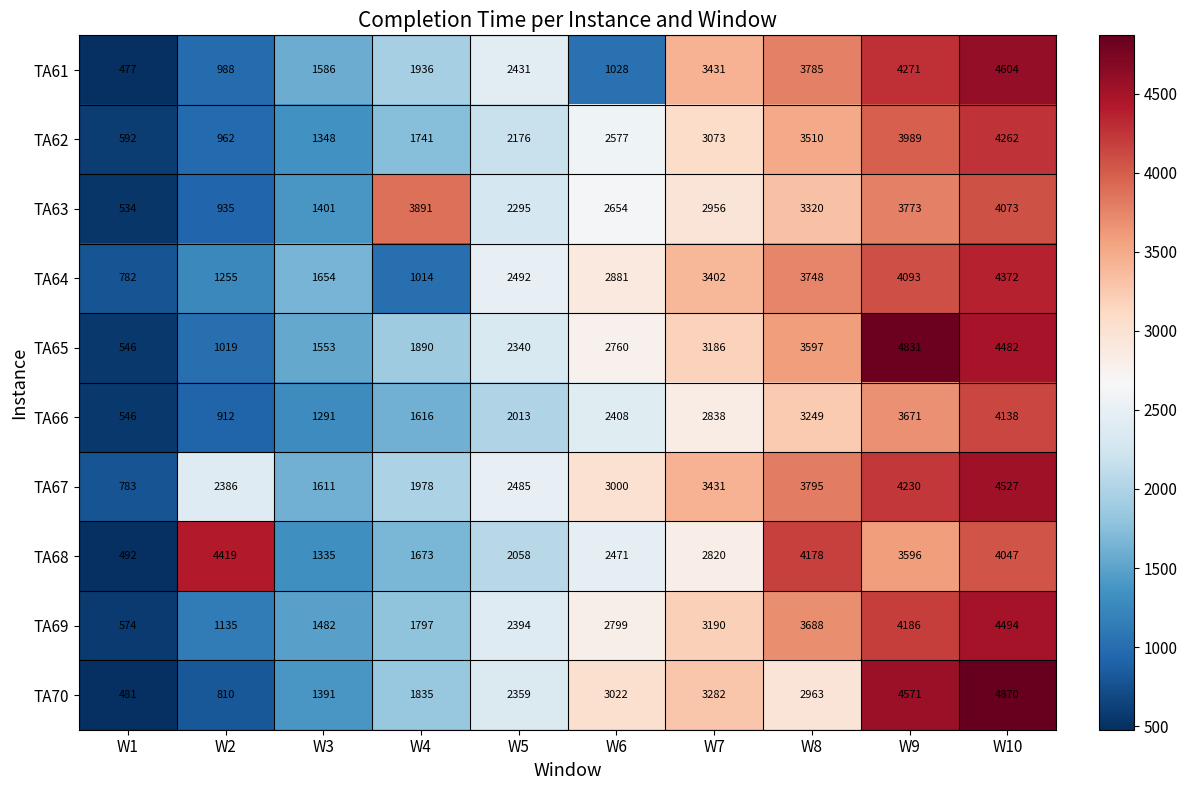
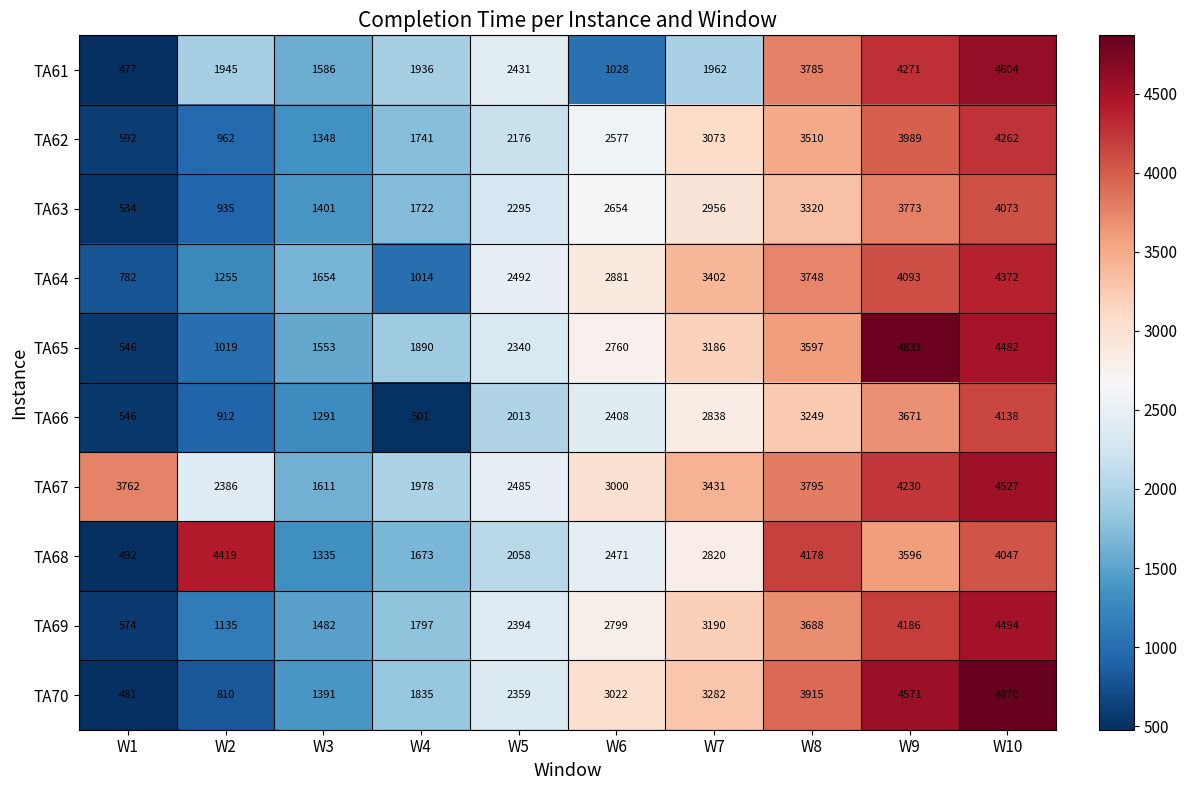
TA61, W2: 988 -> 1945
TA61, W7: 3431 -> 1962
TA63, W4: 3891 -> 1722
TA66, W4: 1616 -> 501
TA67, W1: 783 -> 3762
TA70, W8: 2963 -> 3915
